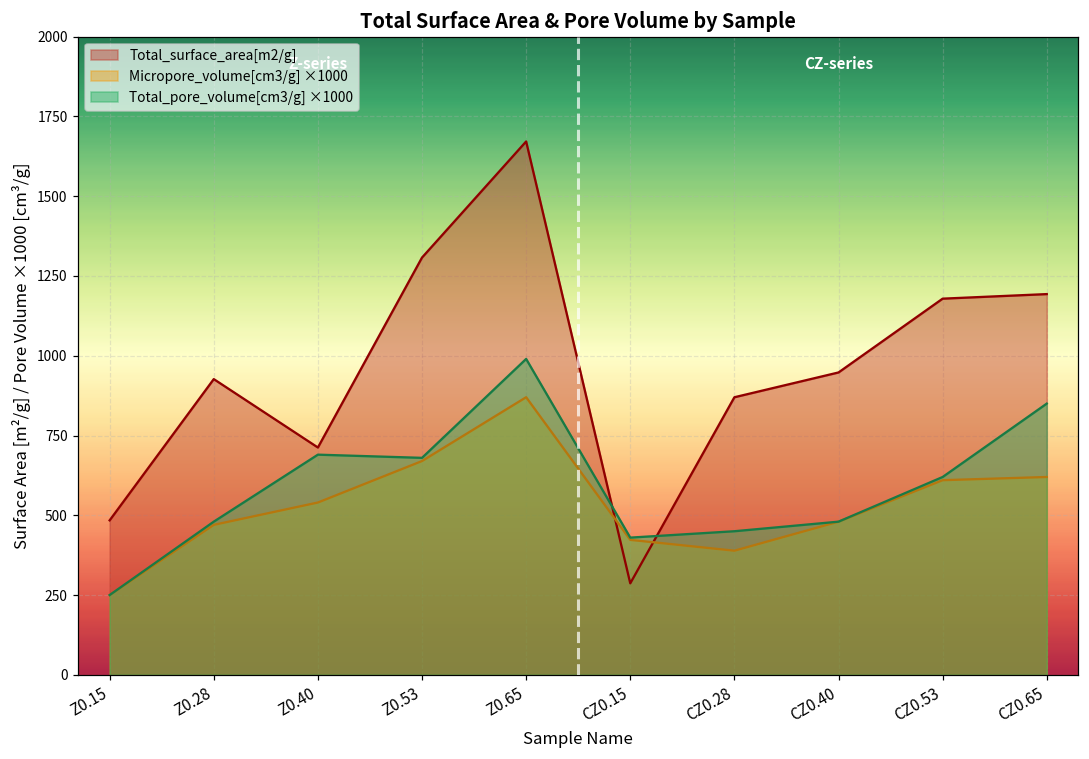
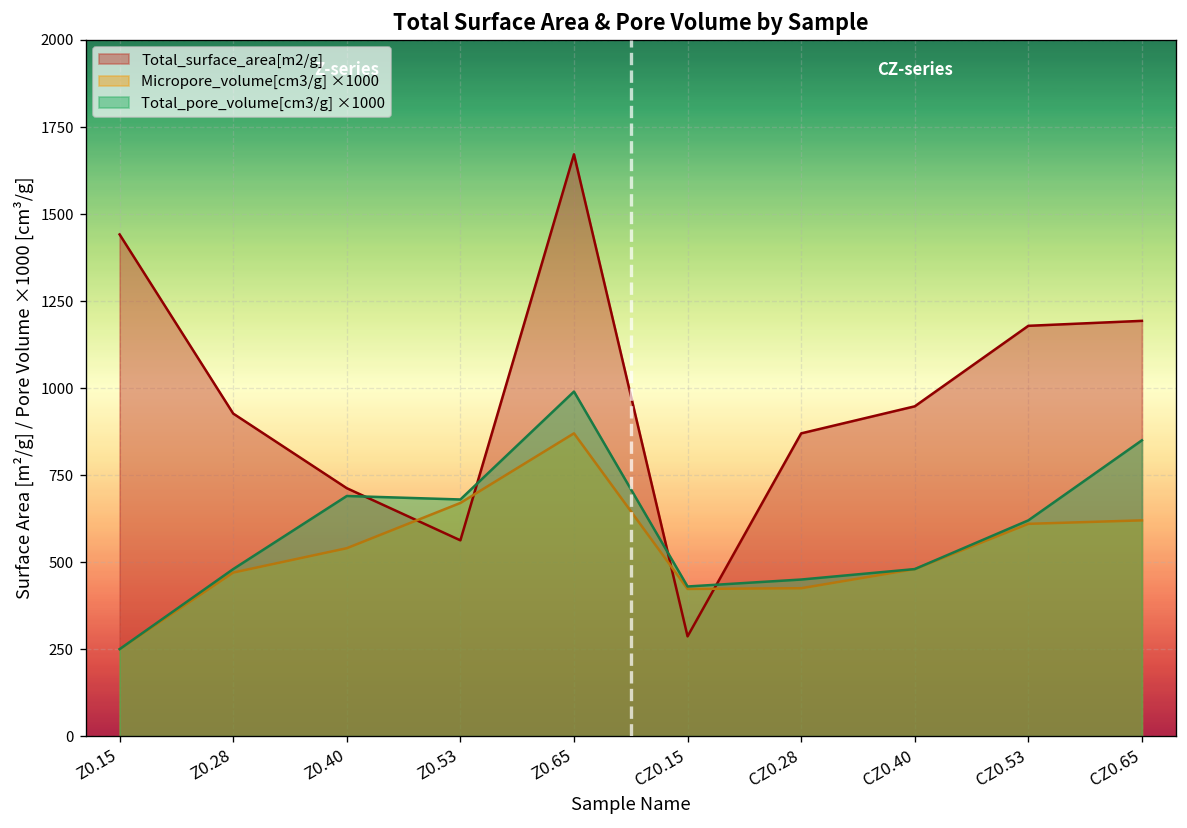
Total_surface_area[m2/g], Z0.15: 480 -> 1440
Total_surface_area[m2/g], Z0.53: 1310 -> 560
Micropore_volume[cm3/g] ×1000, CZ0.28: 390 -> 430
